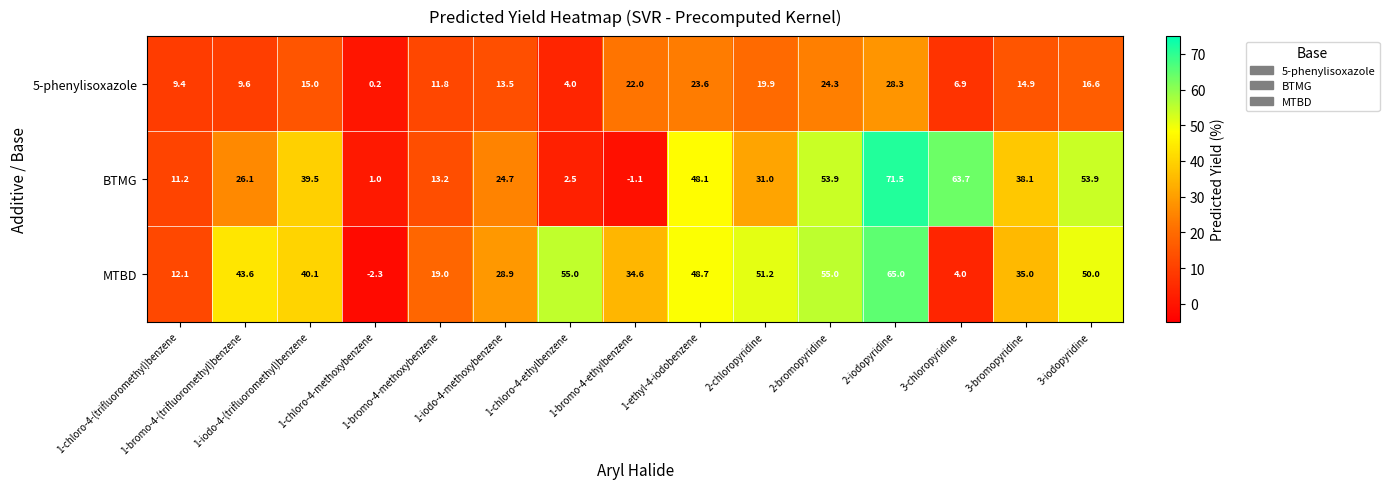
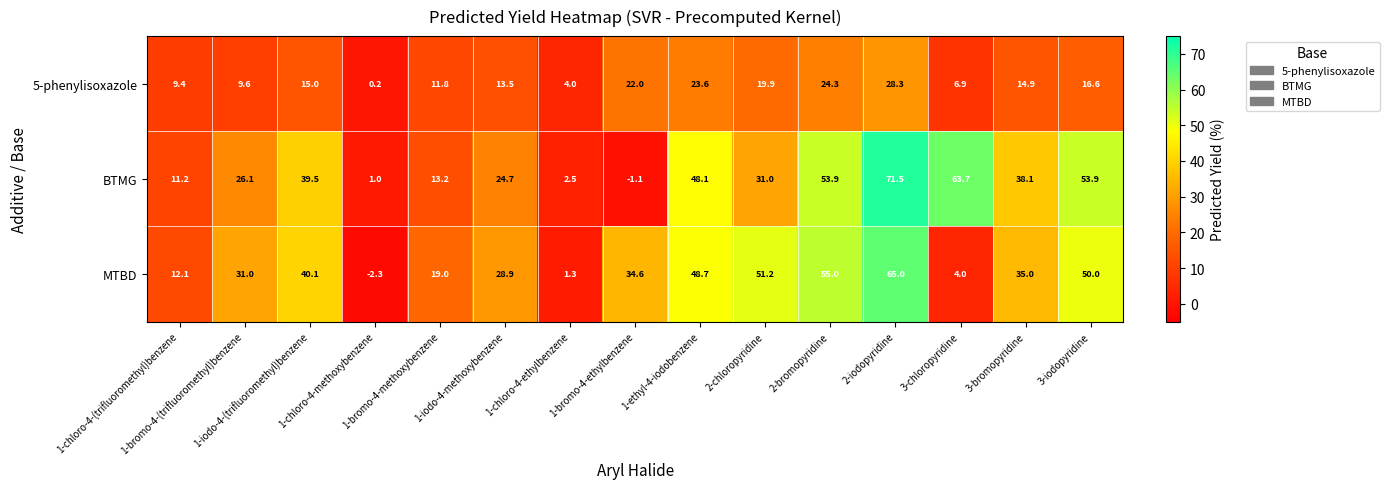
MTBD, 1-bromo-4-(trifluoromethyl)benzene: 43.6 -> 31.0
MTBD, 1-chloro-4-ethylbenzene: 55.0 -> 1.3
